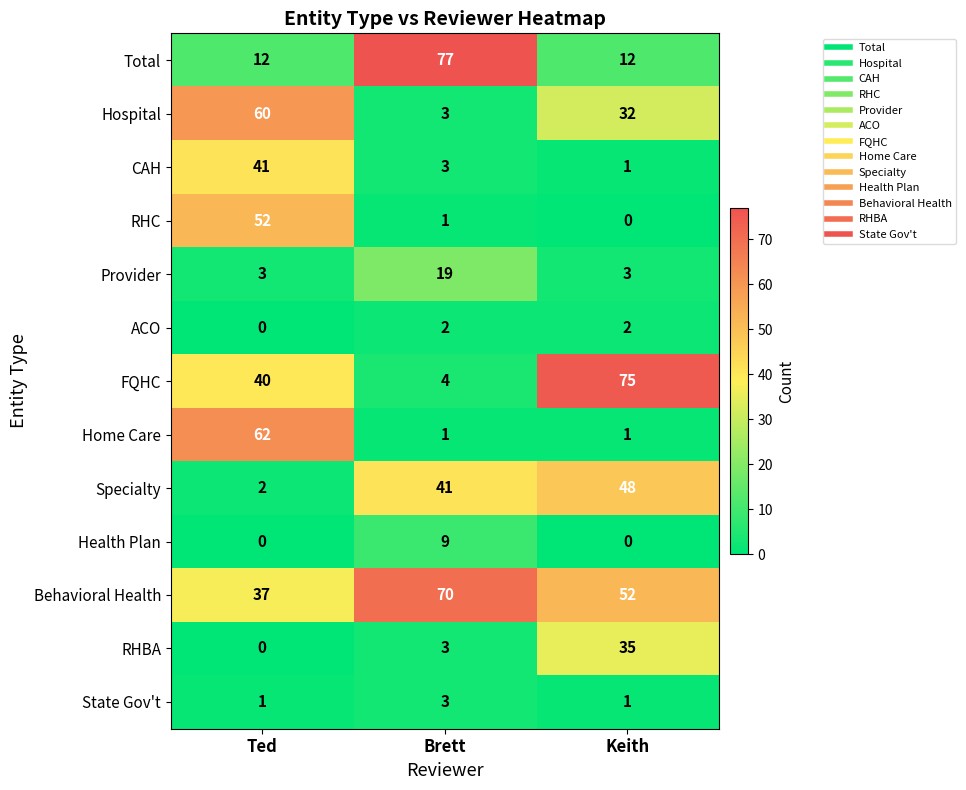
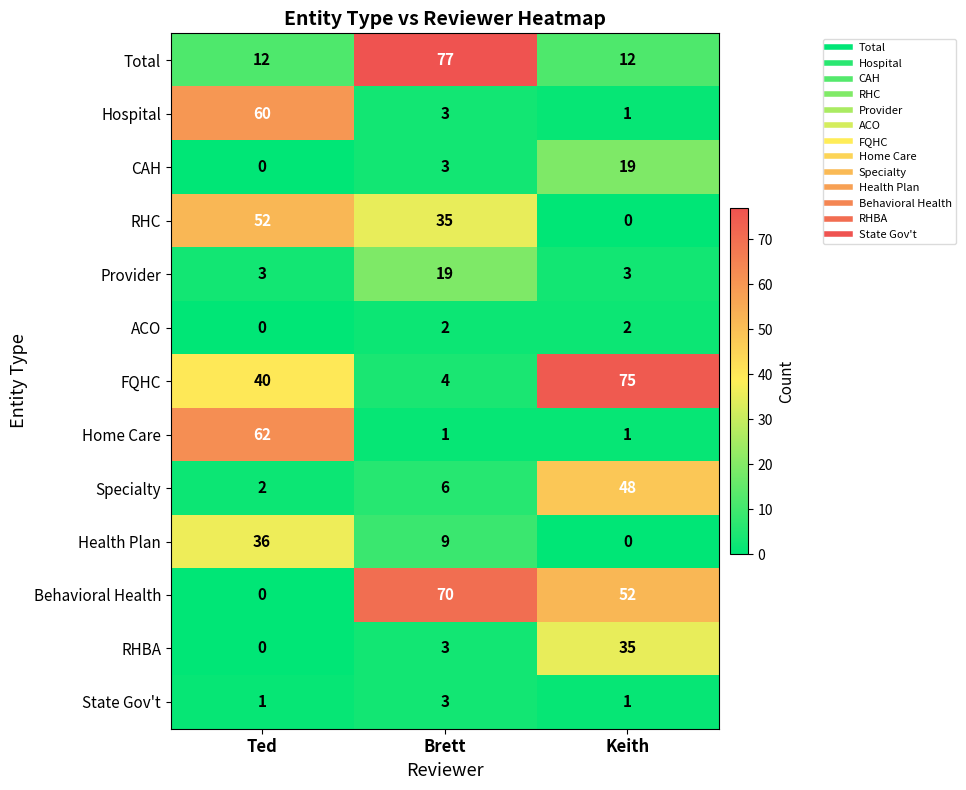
Hospital, Keith: 32 -> 1
CAH, Ted: 41 -> 0
CAH, Keith: 1 -> 19
RHC, Brett: 1 -> 35
Specialty, Brett: 41 -> 6
Health Plan, Ted: 0 -> 36
Behavioral Health, Ted: 37 -> 0
